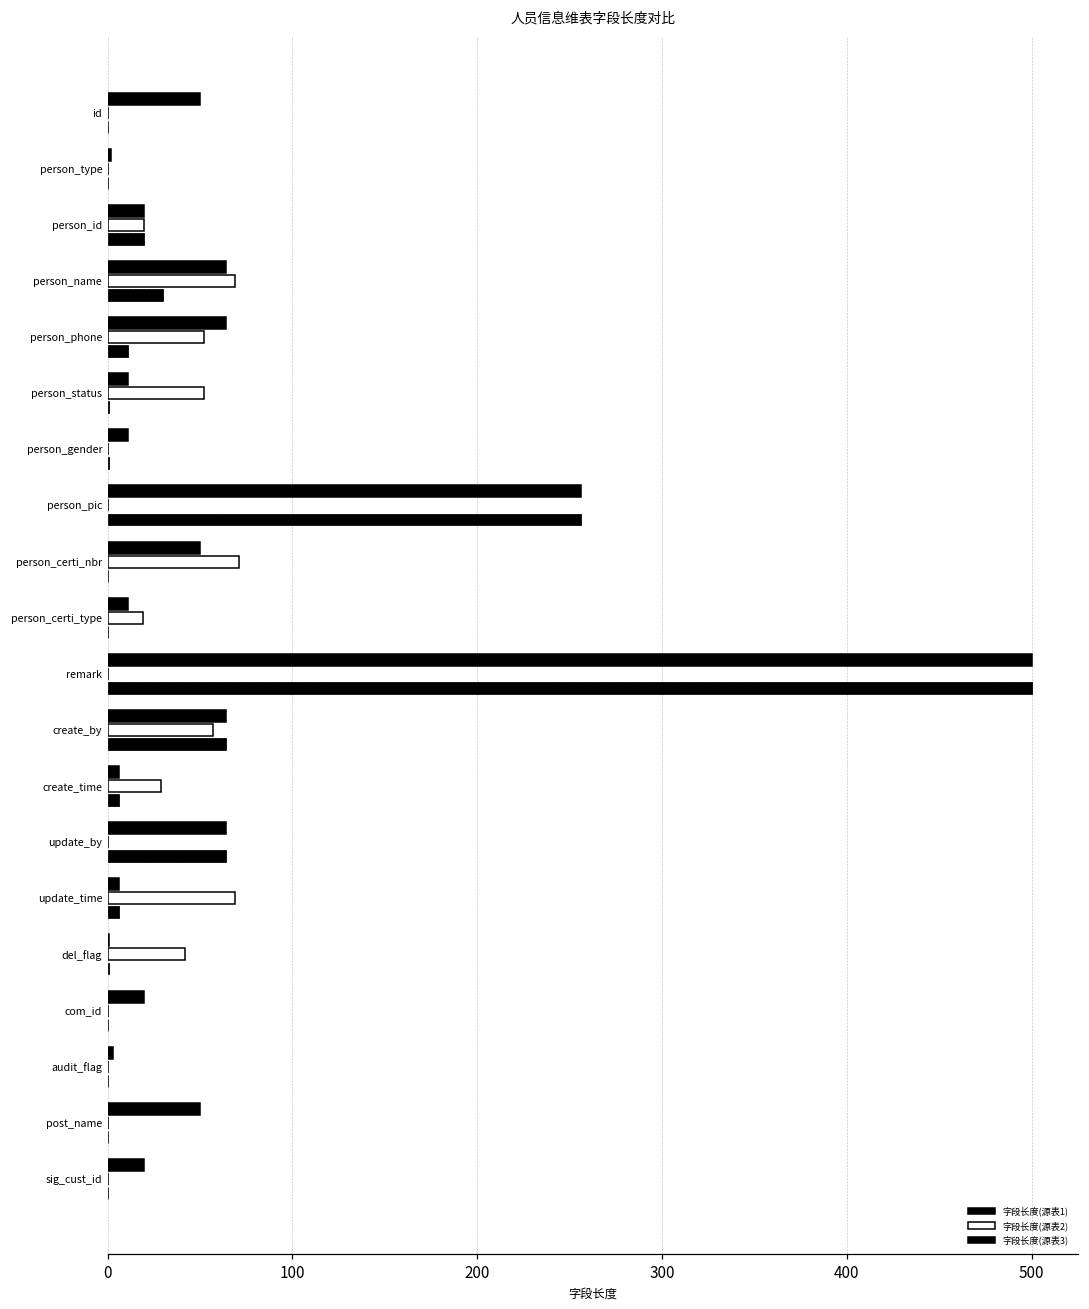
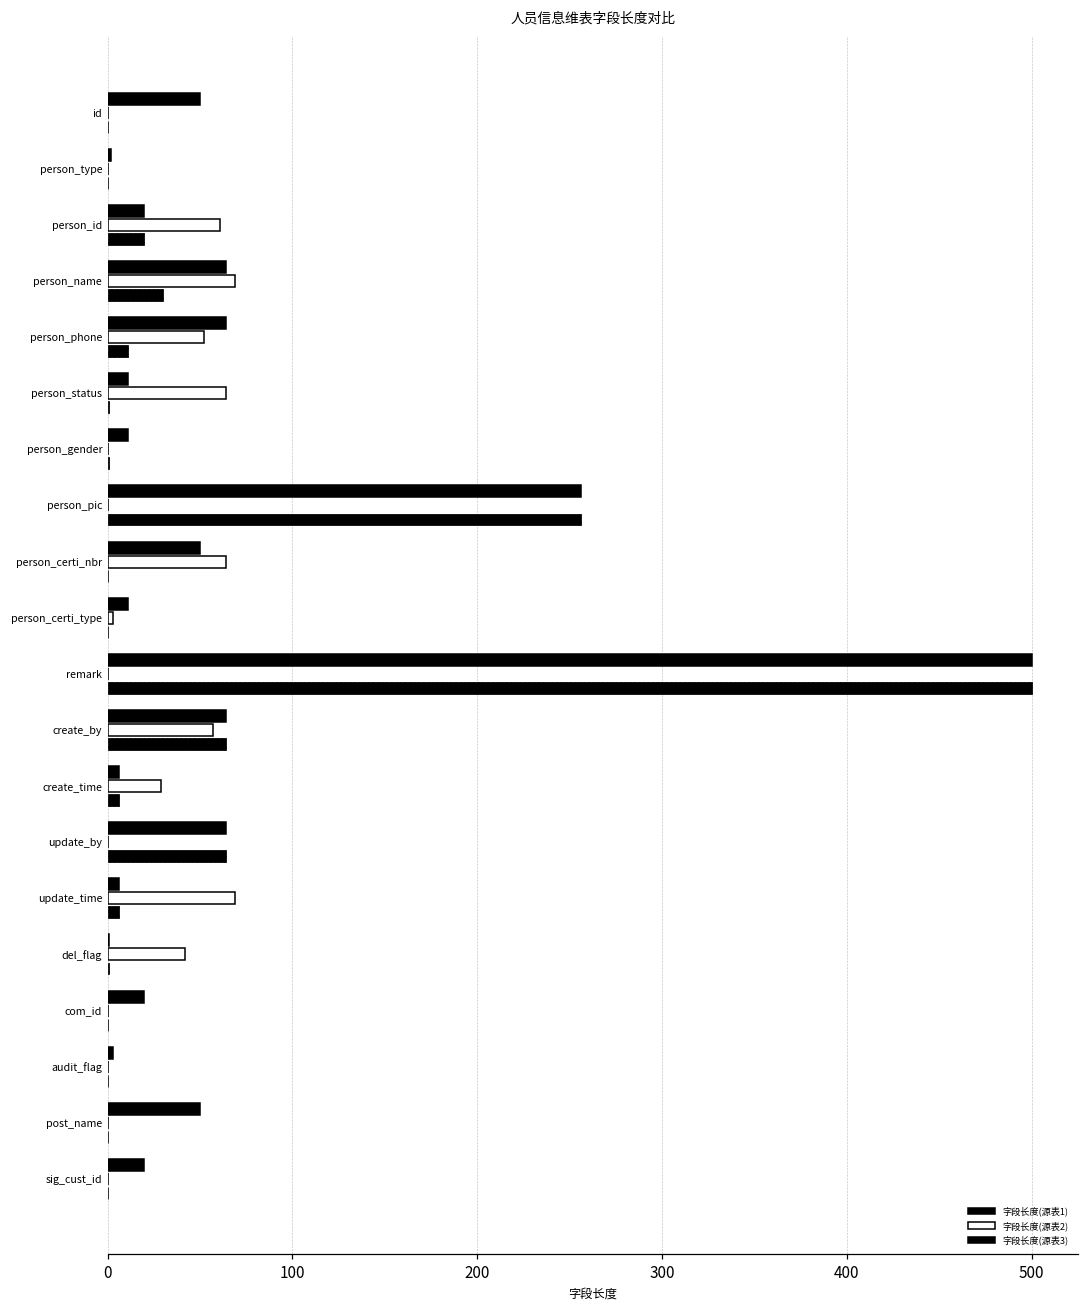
字段长度(源表2), person_id: 20 -> 61
字段长度(源表2), person_status: 52 -> 64
字段长度(源表2), person_certi_nbr: 71 -> 64
字段长度(源表2), person_certi_type: 19 -> 3
